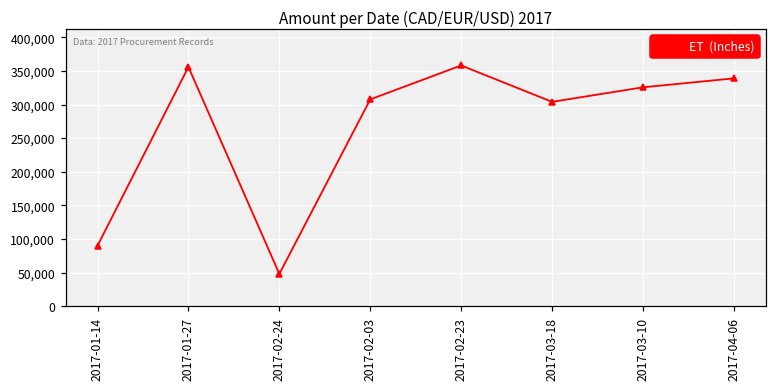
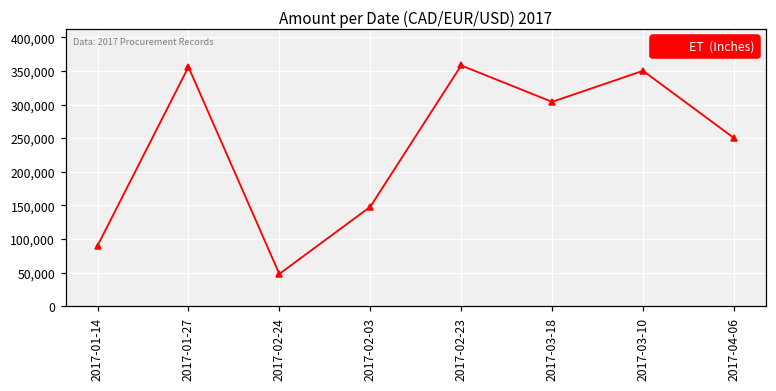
2017-02-03: 310,000 -> 150,000
2017-03-10: 330,000 -> 350,000
2017-04-06: 340,000 -> 250,000
